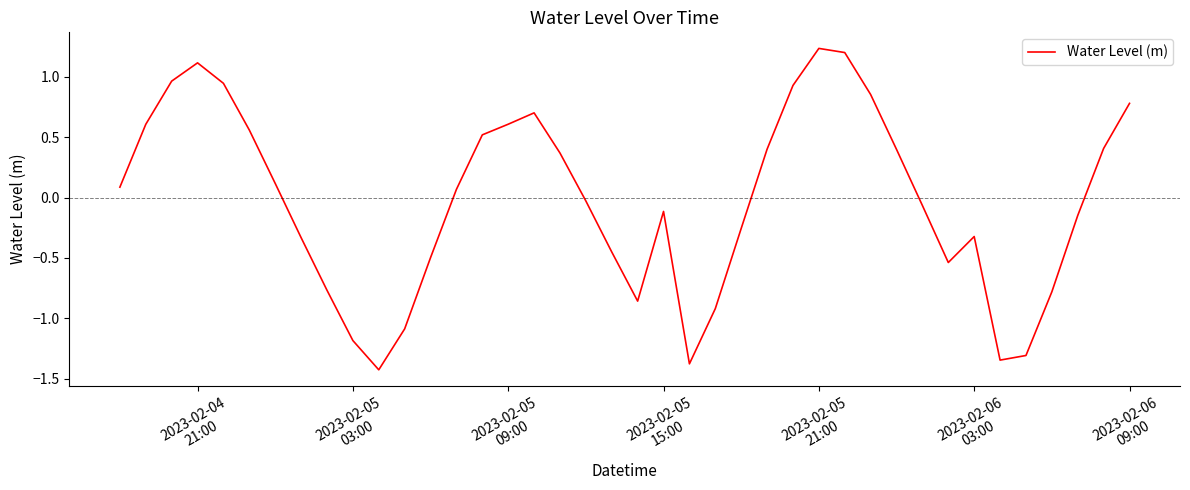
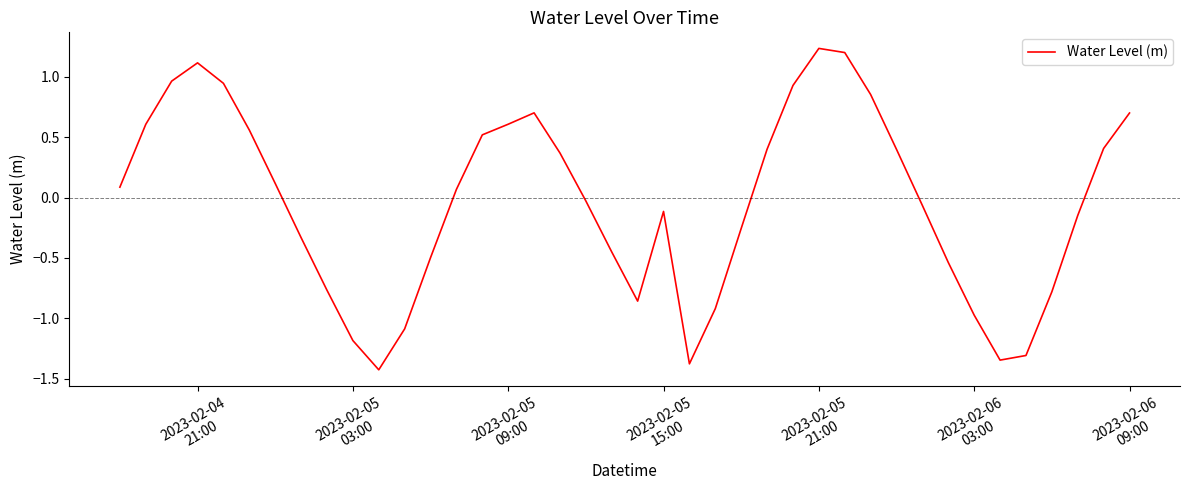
2023-02-06 03:00: -0.32 -> -0.97
2023-02-06 09:00: 0.78 -> 0.70
